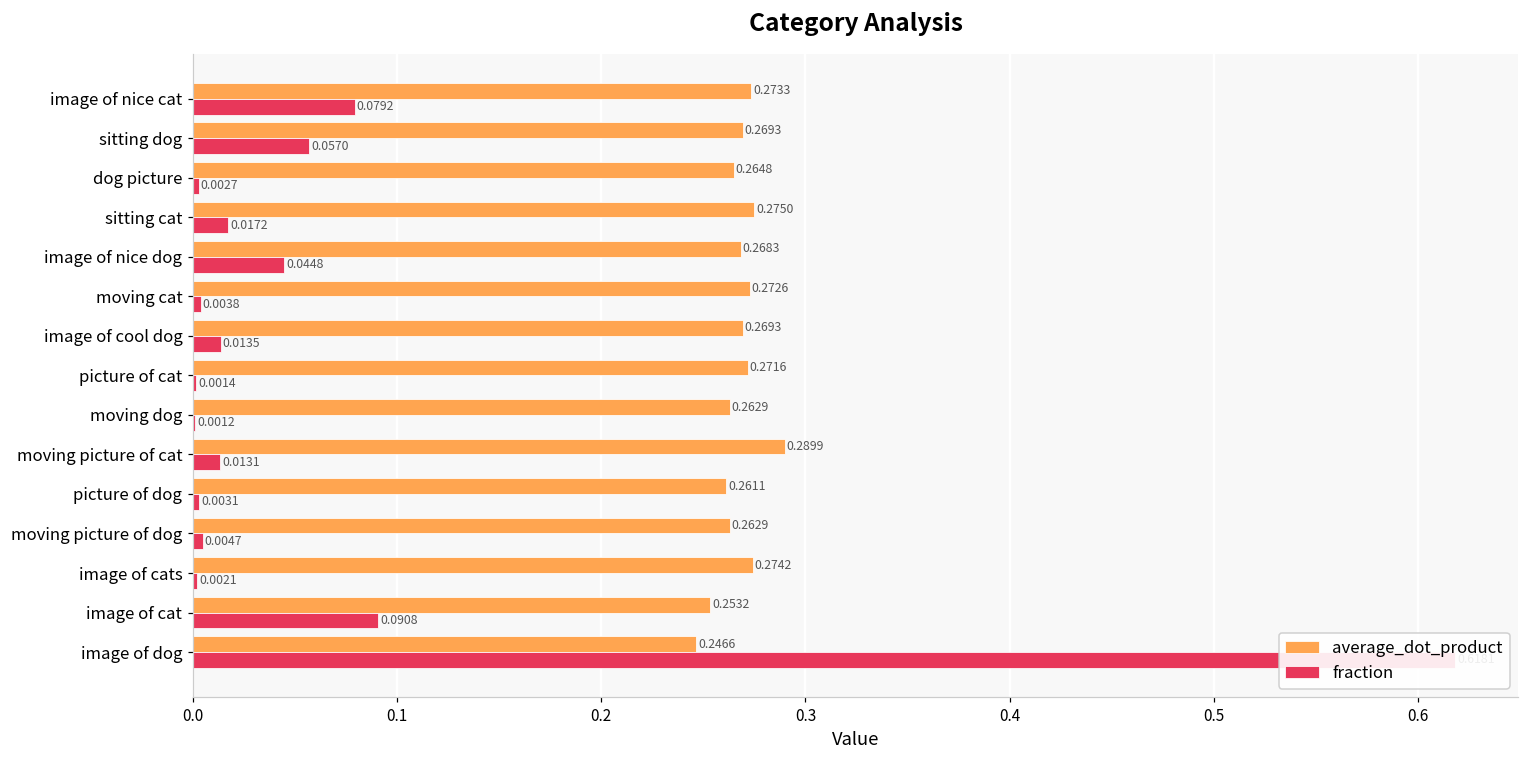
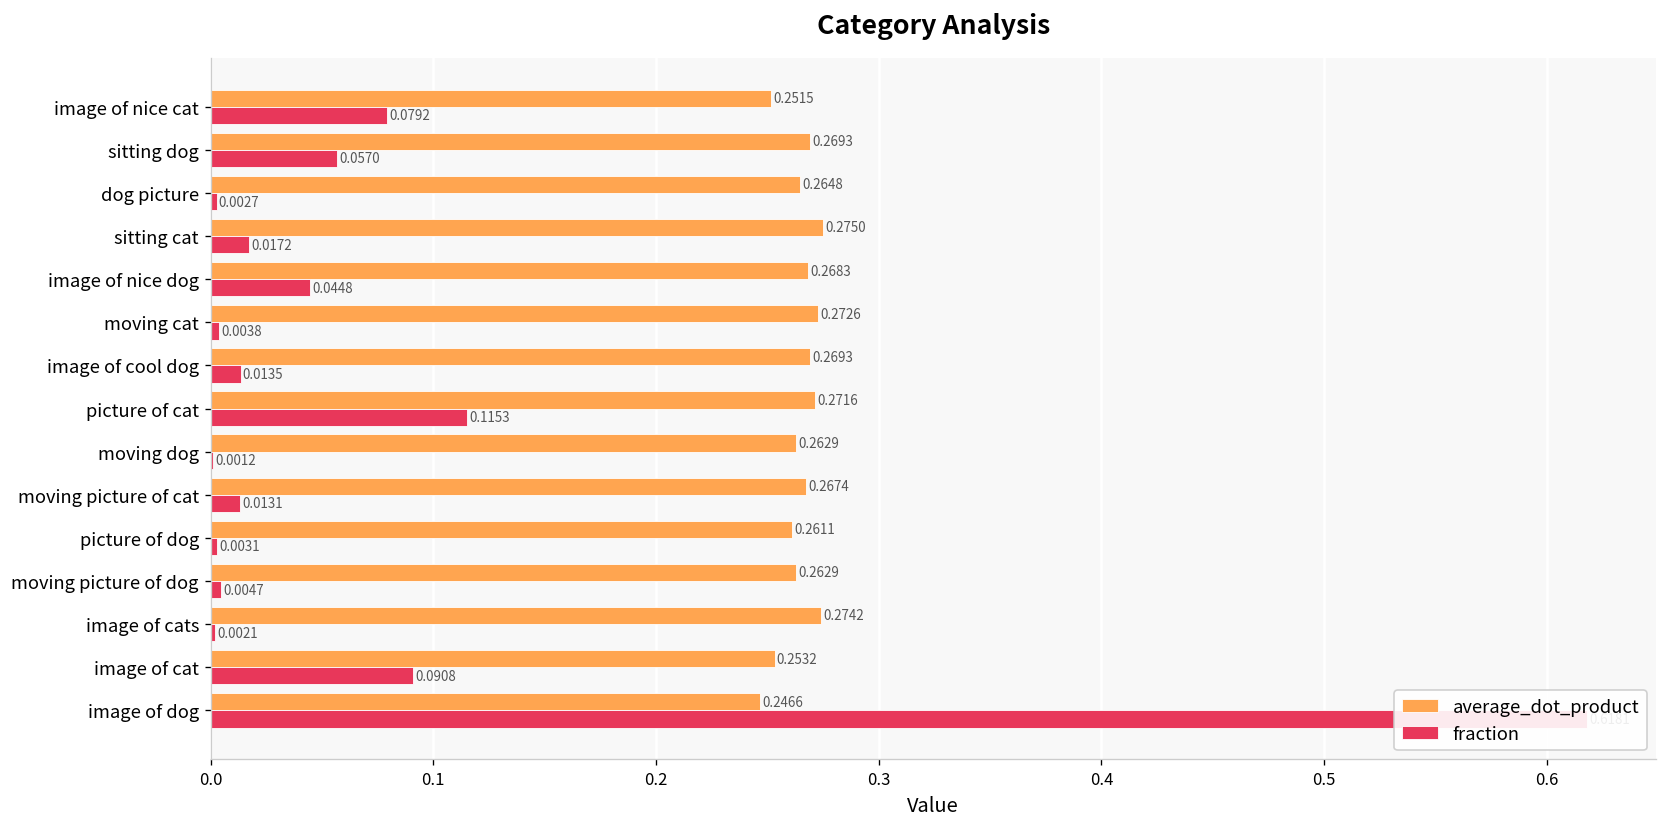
average_dot_product, image of nice cat: 0.2733 -> 0.2515
fraction, picture of cat: 0.0014 -> 0.1153
average_dot_product, moving picture of cat: 0.2899 -> 0.2674
